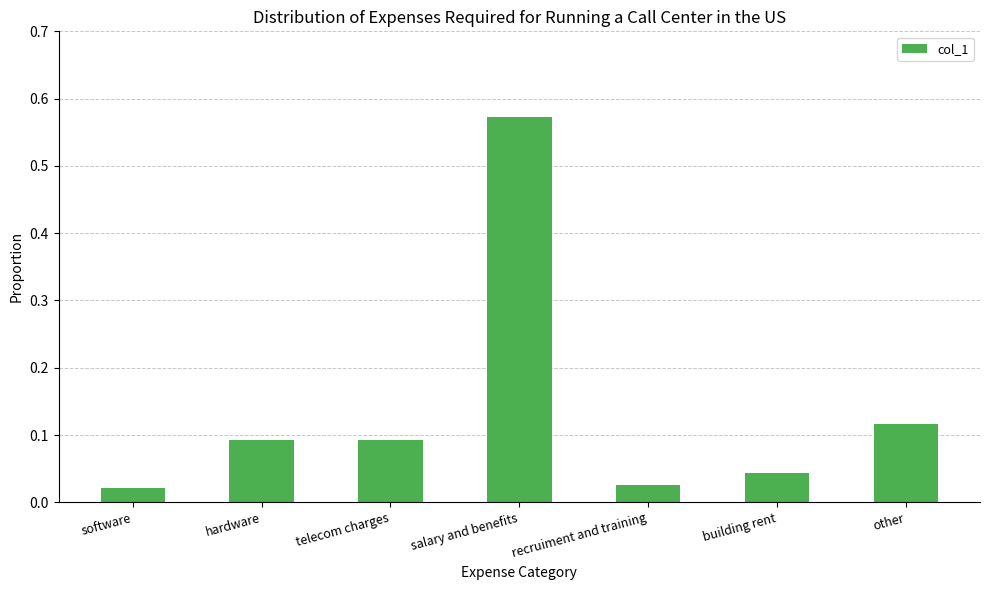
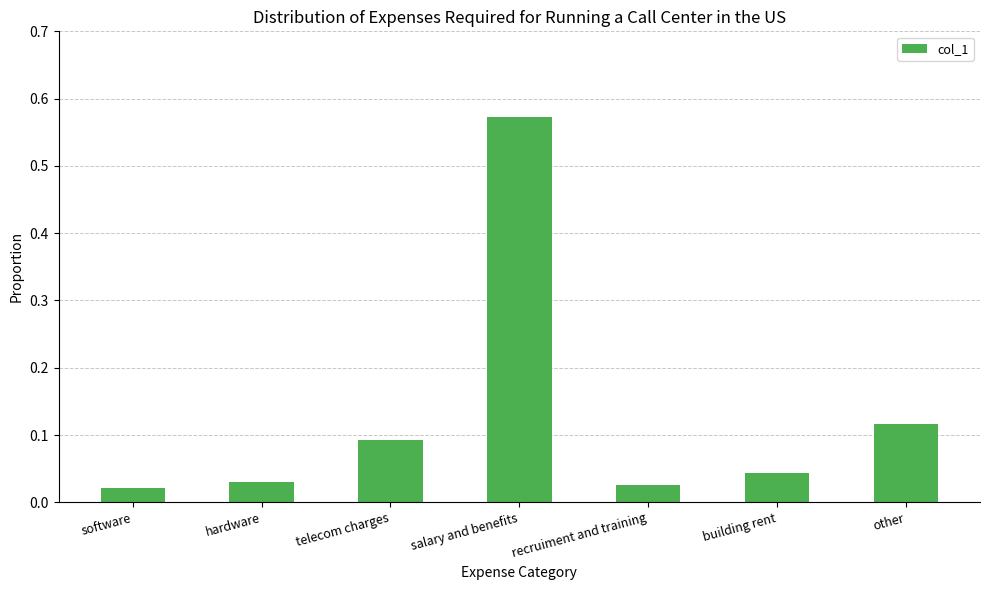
hardware: 0.09 -> 0.03
